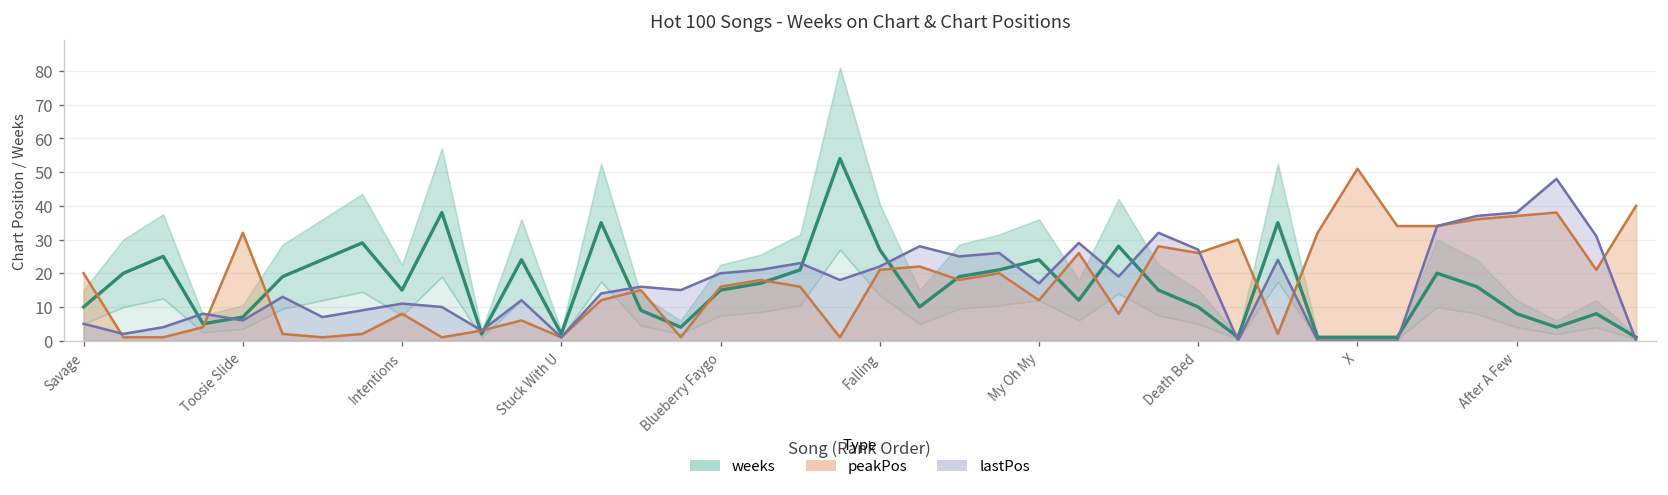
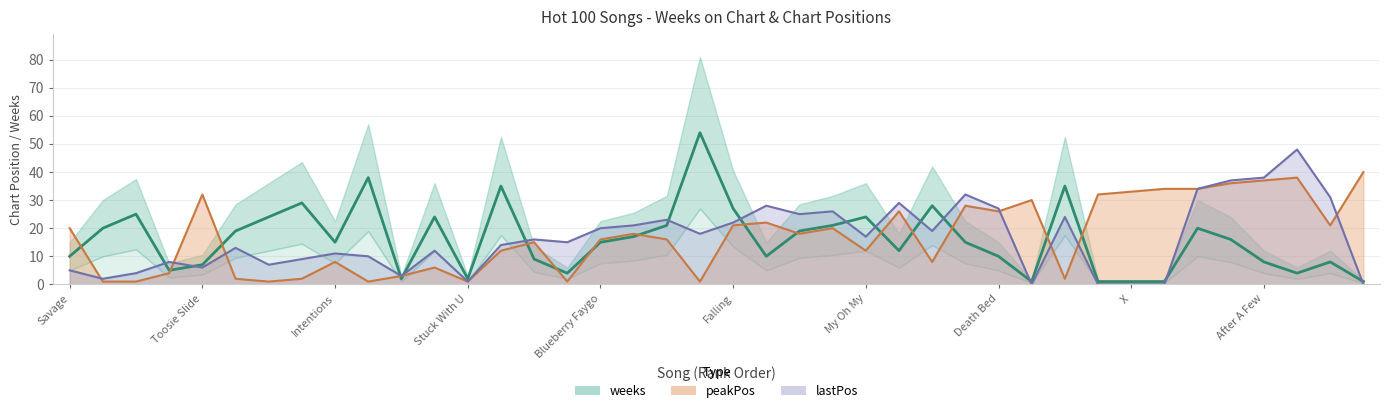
peakPos, X: 51 -> 33
